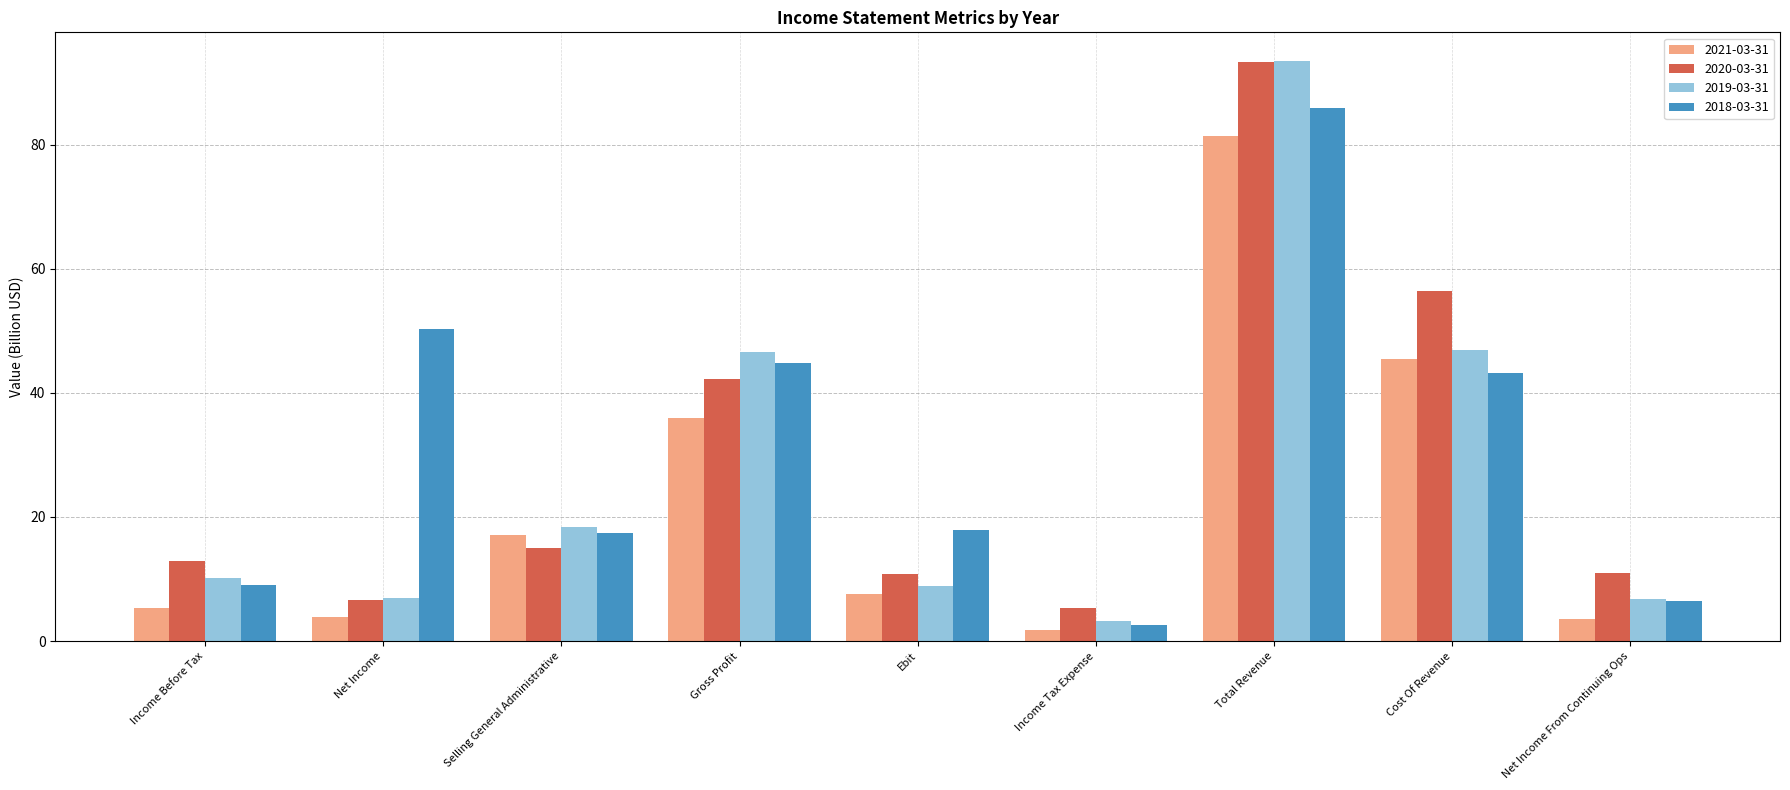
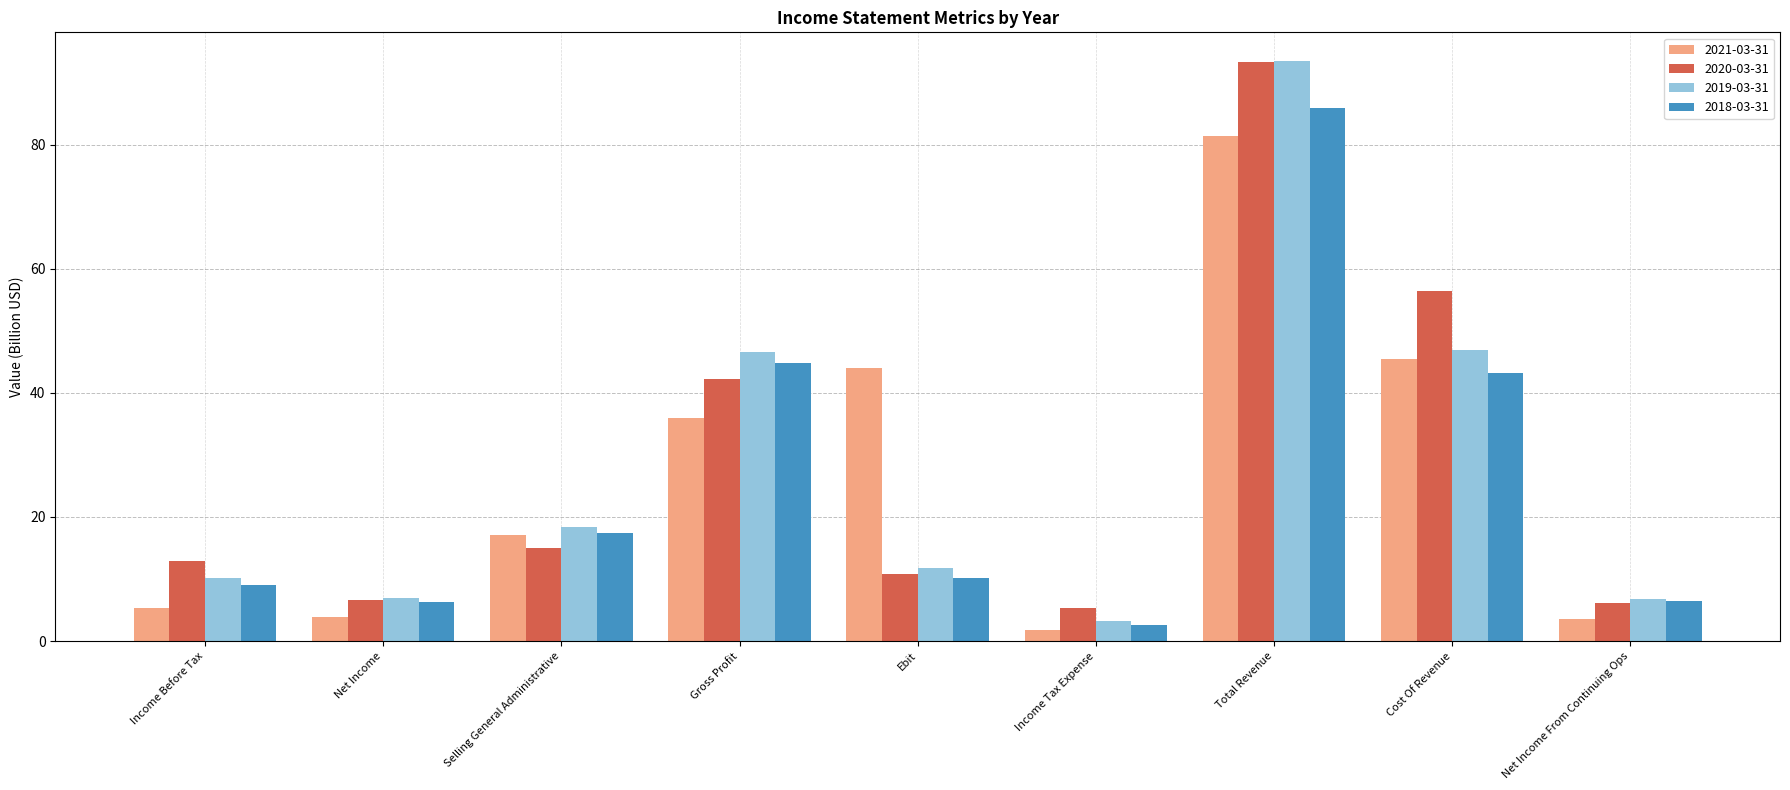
2018-03-31, Net Income: 50 -> 6
2021-03-31, Ebit: 8 -> 44
2019-03-31, Ebit: 9 -> 12
2018-03-31, Ebit: 18 -> 10
2020-03-31, Net Income From Continuing Ops: 11 -> 6
